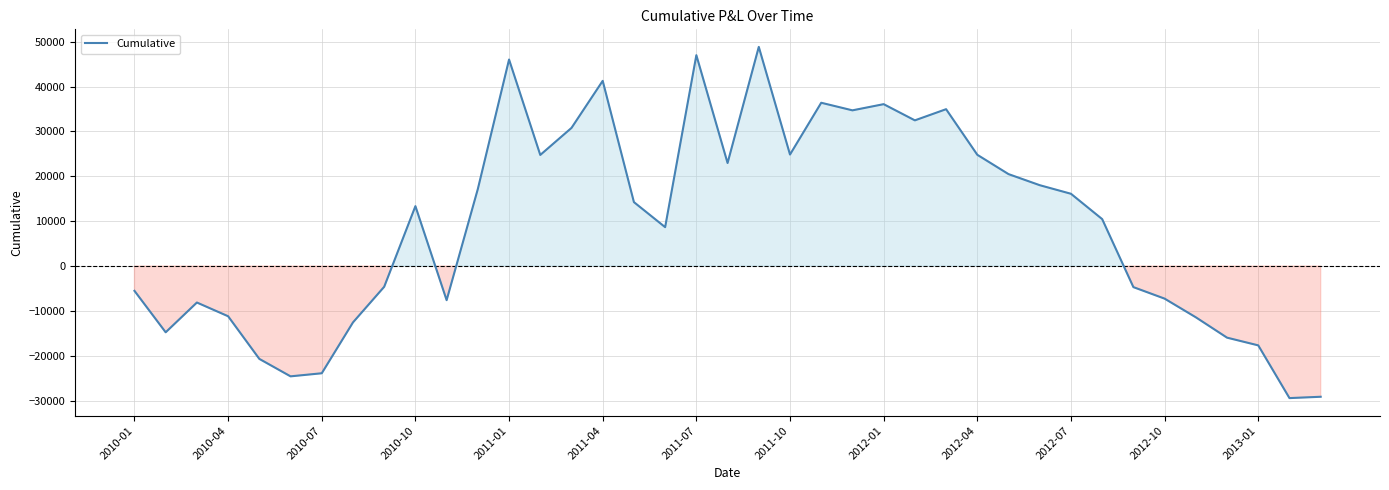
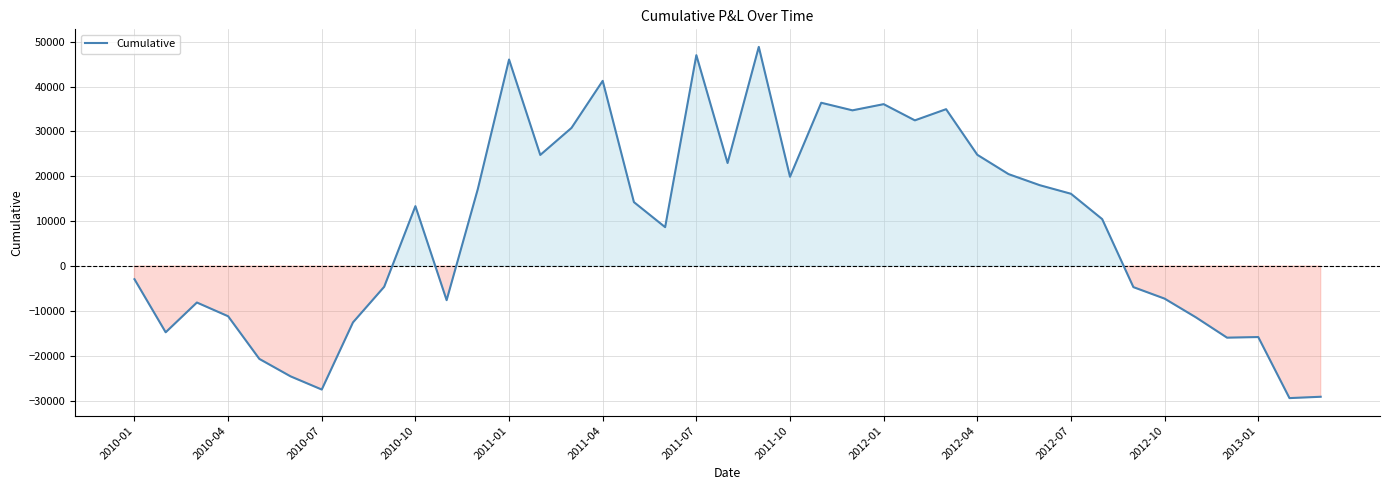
2010-01: -6000 -> -3000
2010-07: -24000 -> -28000
2011-10: 25000 -> 20000
2013-01: -18000 -> -16000
